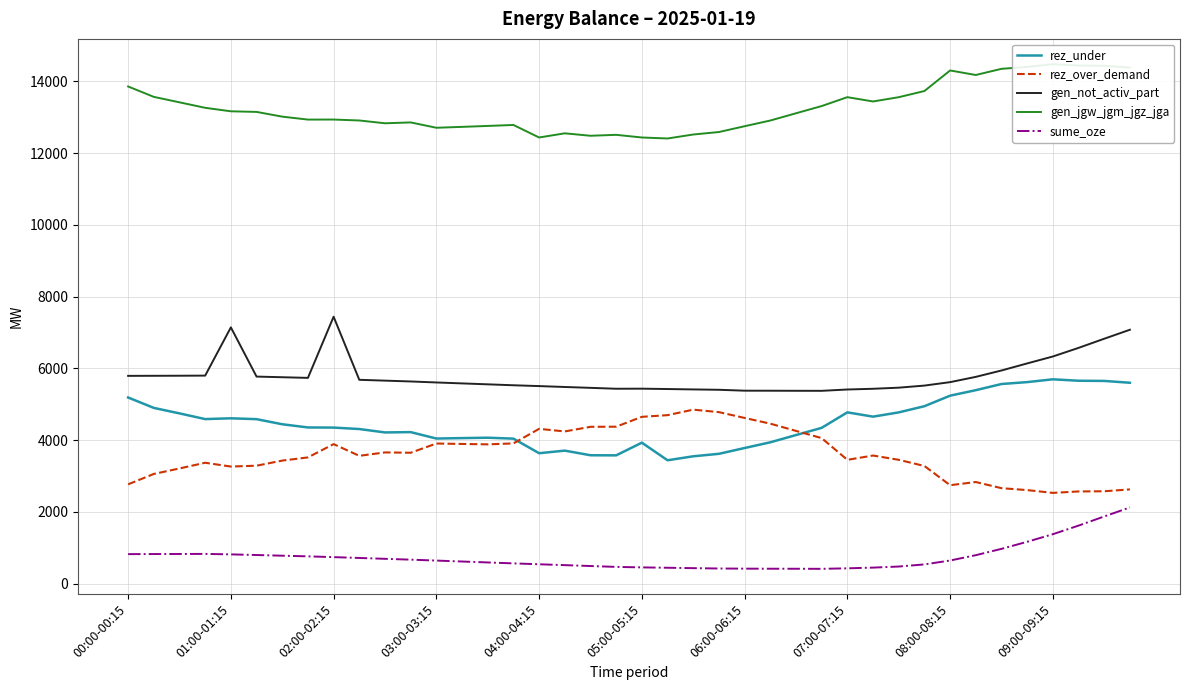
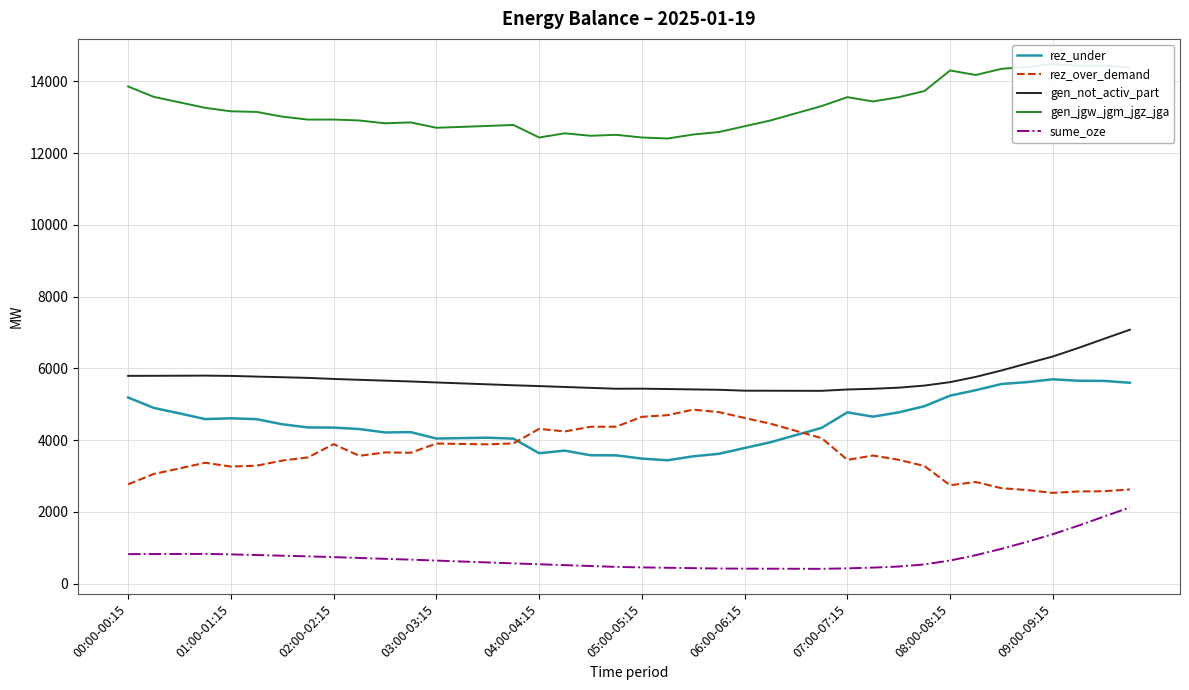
gen_not_activ_part, 01:00-01:15: 7100 -> 5800
gen_not_activ_part, 02:00-02:15: 7400 -> 5700
rez_under, 05:00-05:15: 3900 -> 3500
